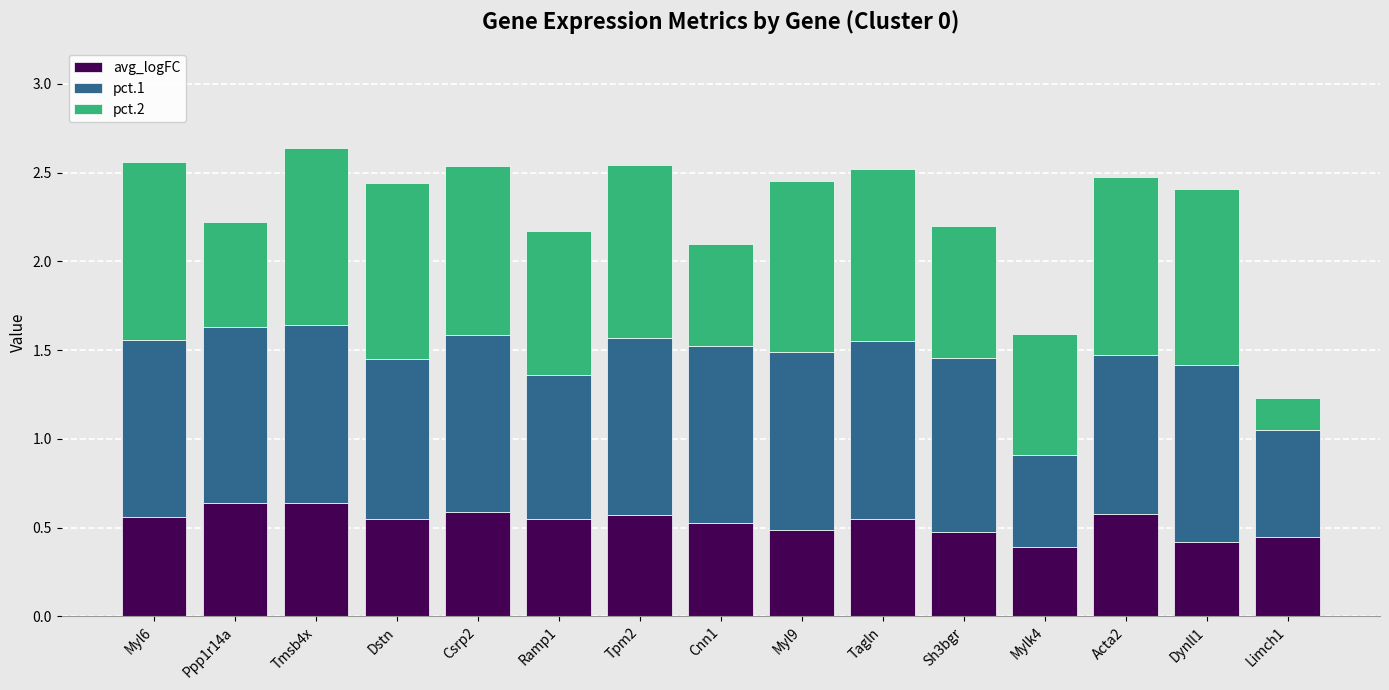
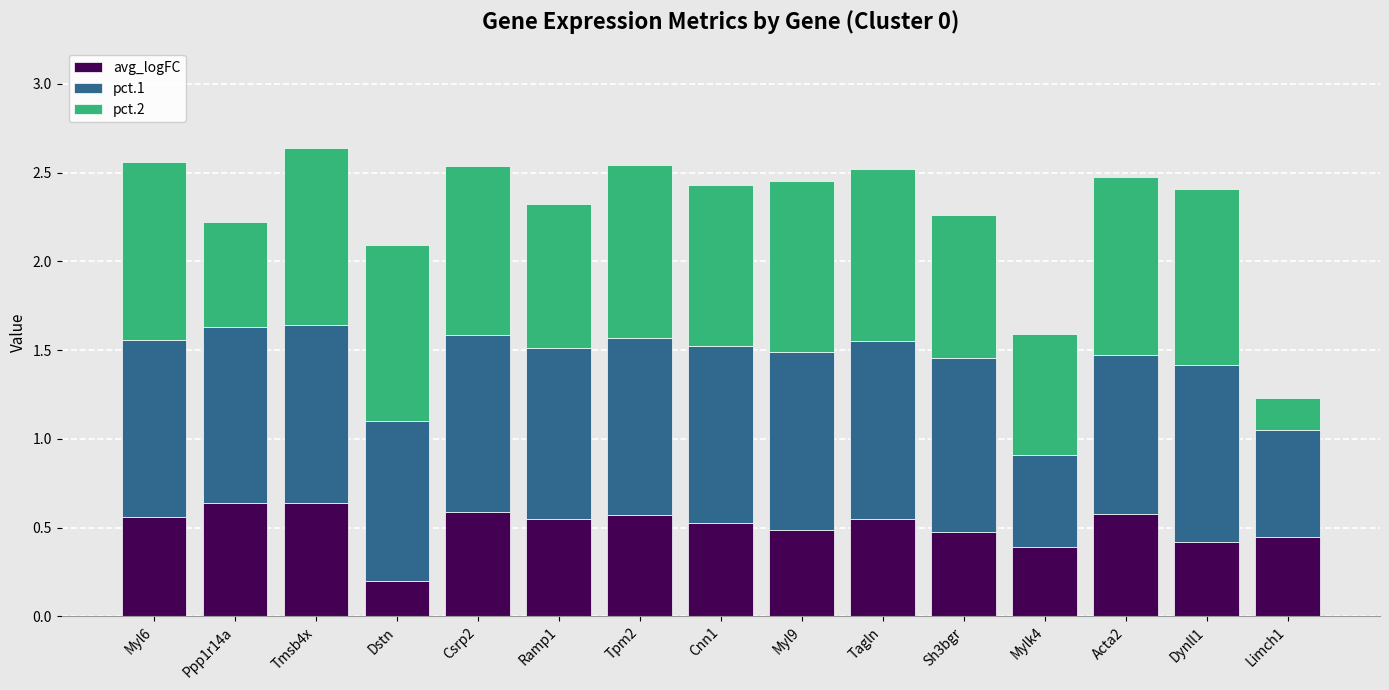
avg_logFC, Dstn: 0.55 -> 0.20
pct.1, Ramp1: 0.81 -> 0.96
pct.2, Cnn1: 0.57 -> 0.90
pct.2, Sh3bgr: 0.74 -> 0.80
